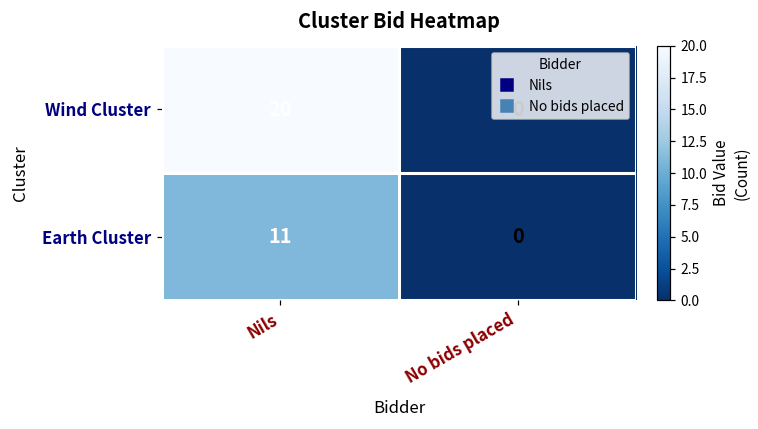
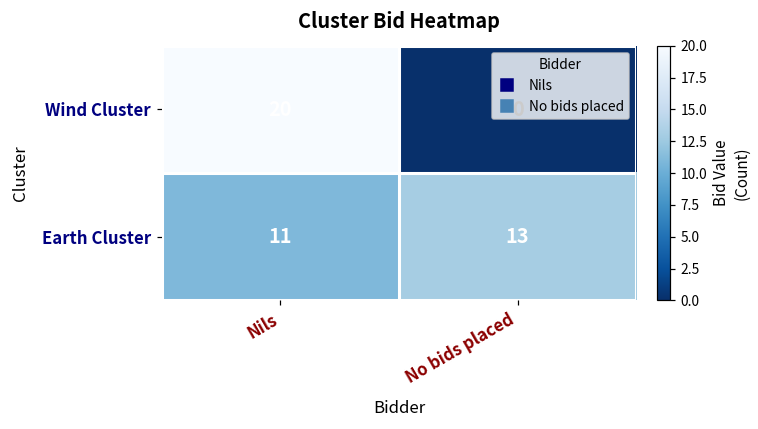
Earth Cluster, No bids placed: 0 -> 13
